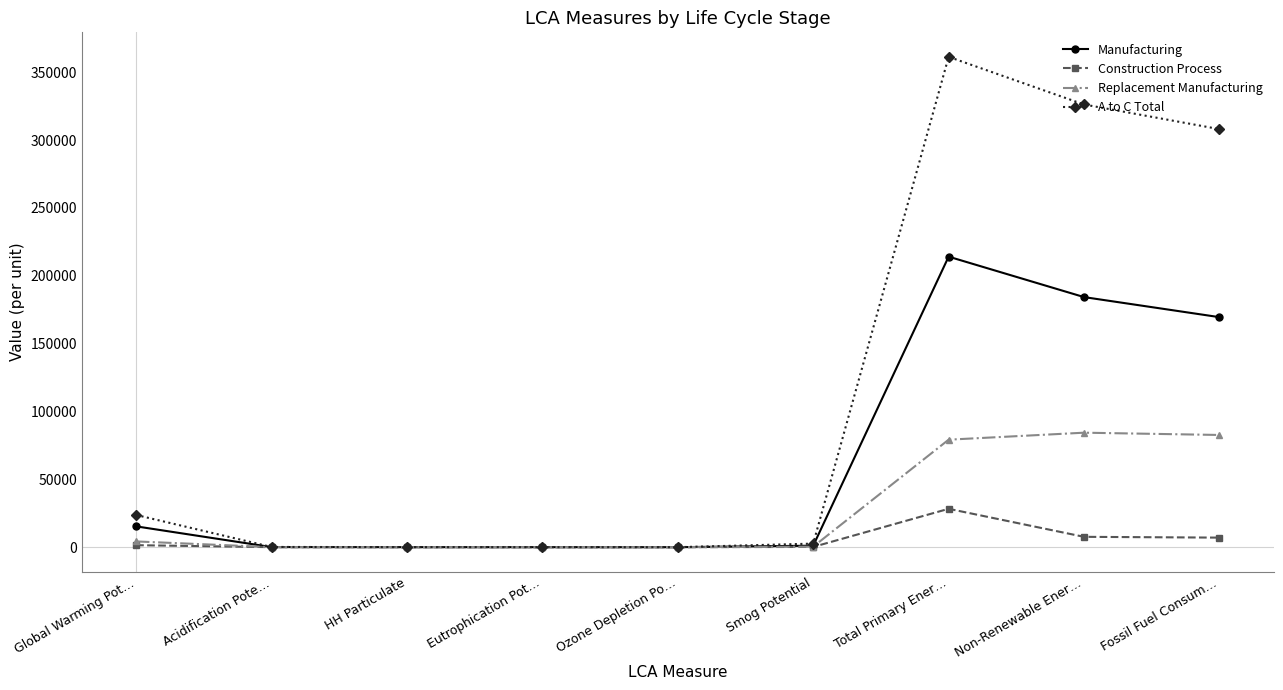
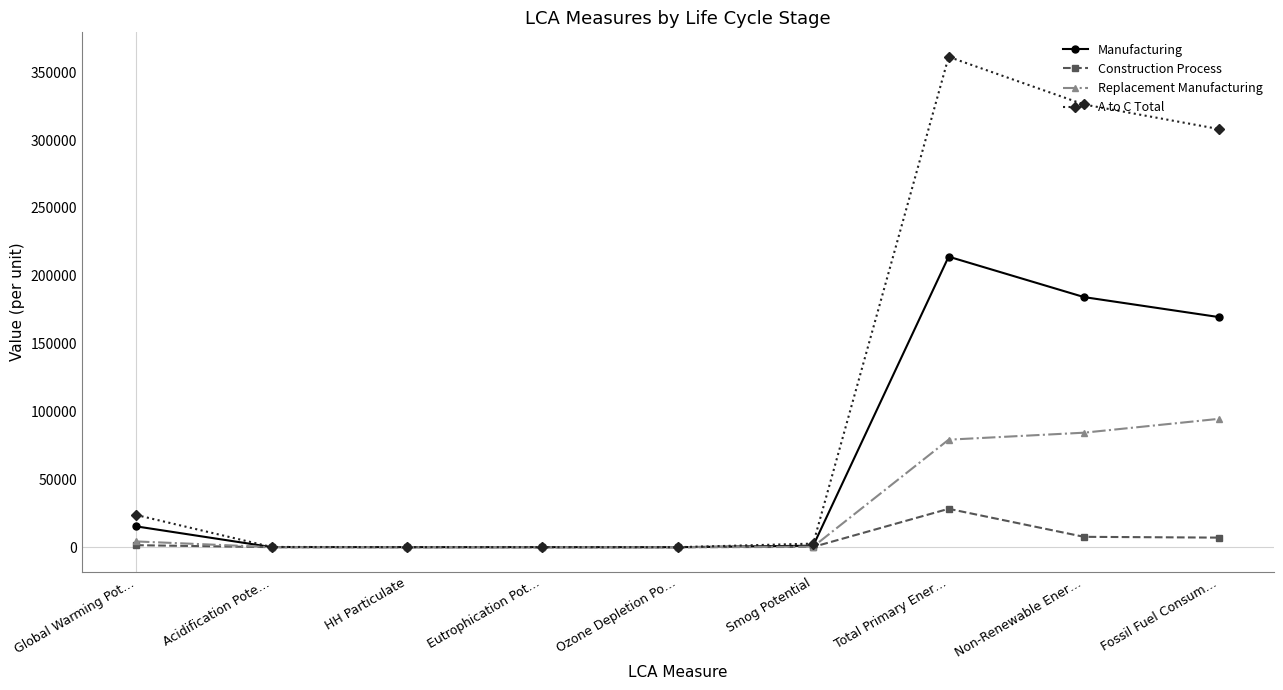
Replacement Manufacturing, Fossil Fuel Consum…: 83000 -> 95000
